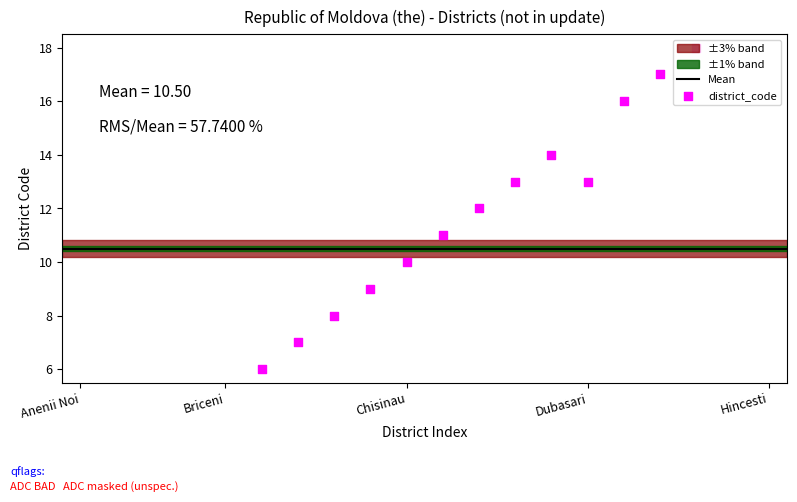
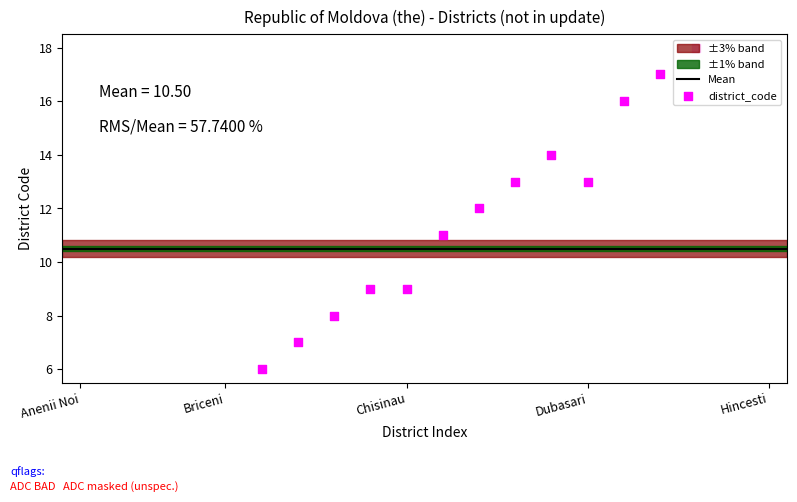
district_code, Chisinau: 10 -> 9
